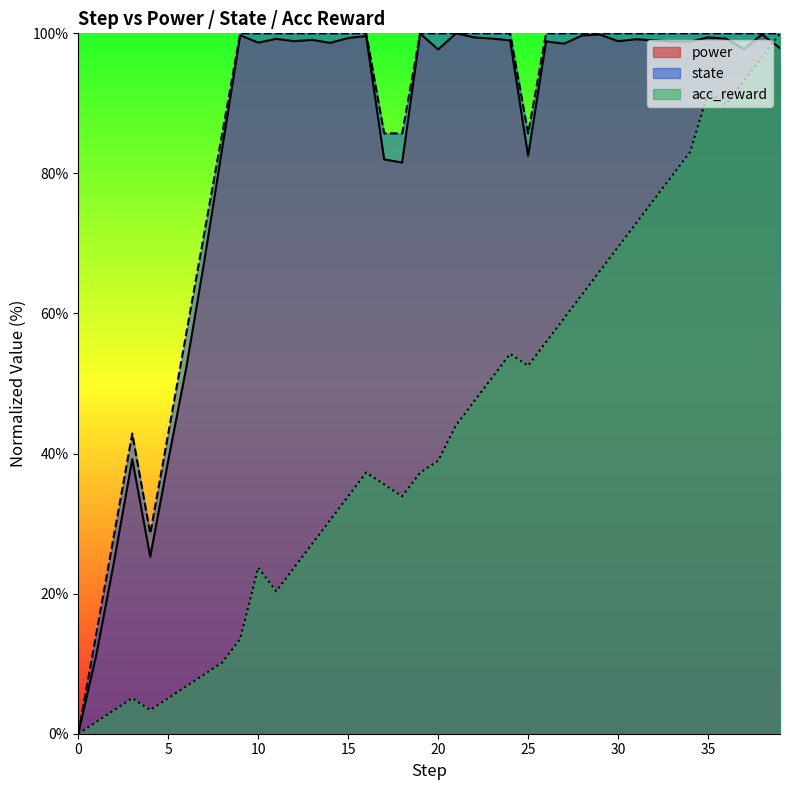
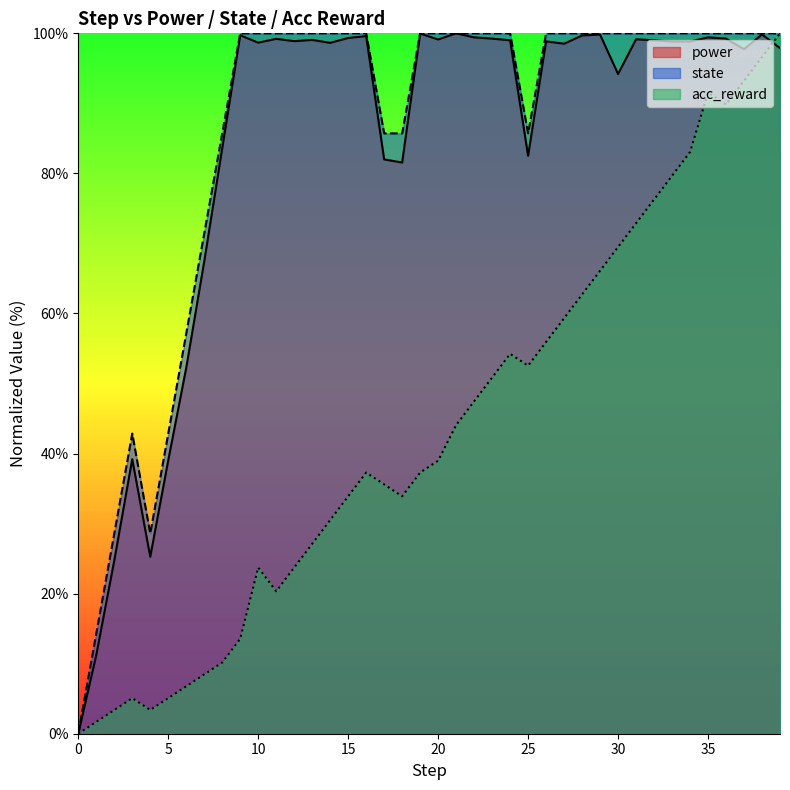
power, 20: 98% -> 99%
power, 30: 99% -> 94%
